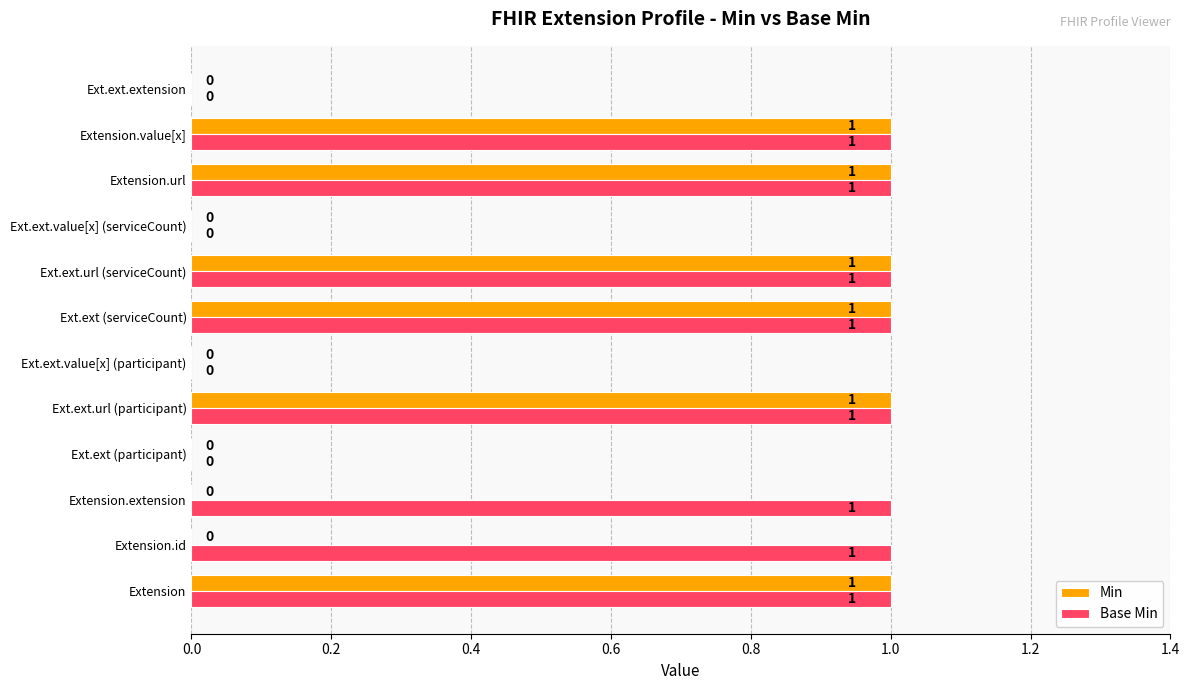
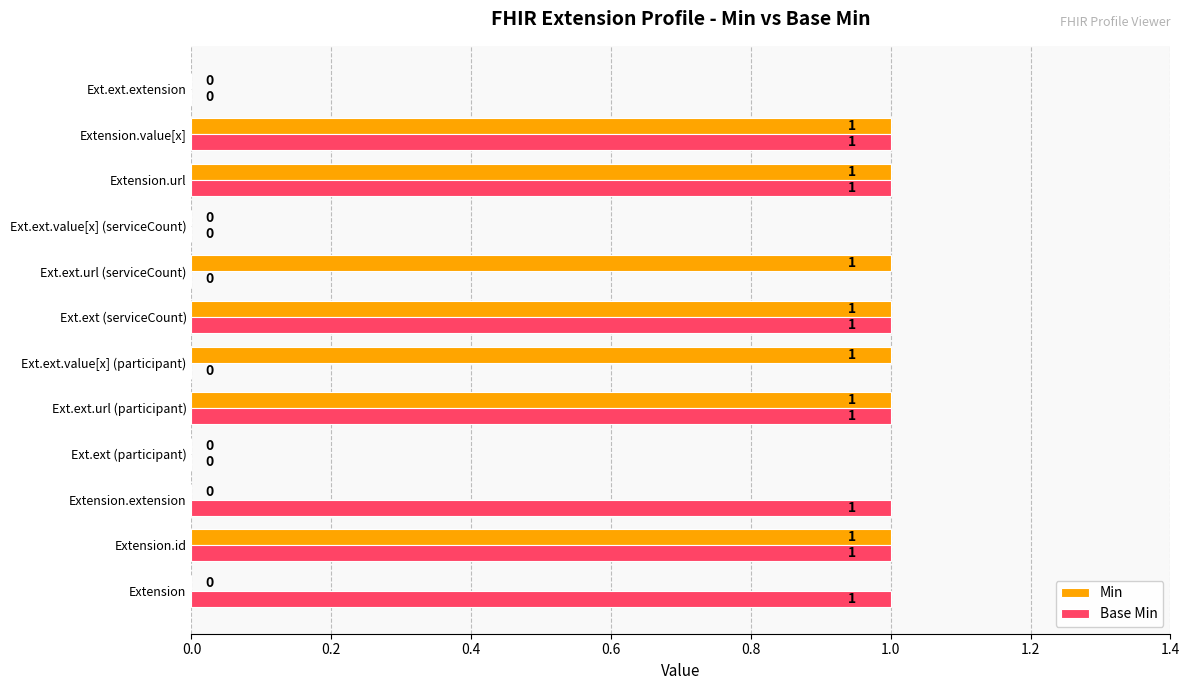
Base Min, Ext.ext.url (serviceCount): 1 -> 0
Min, Ext.ext.value[x] (participant): 0 -> 1
Min, Extension.id: 0 -> 1
Min, Extension: 1 -> 0
